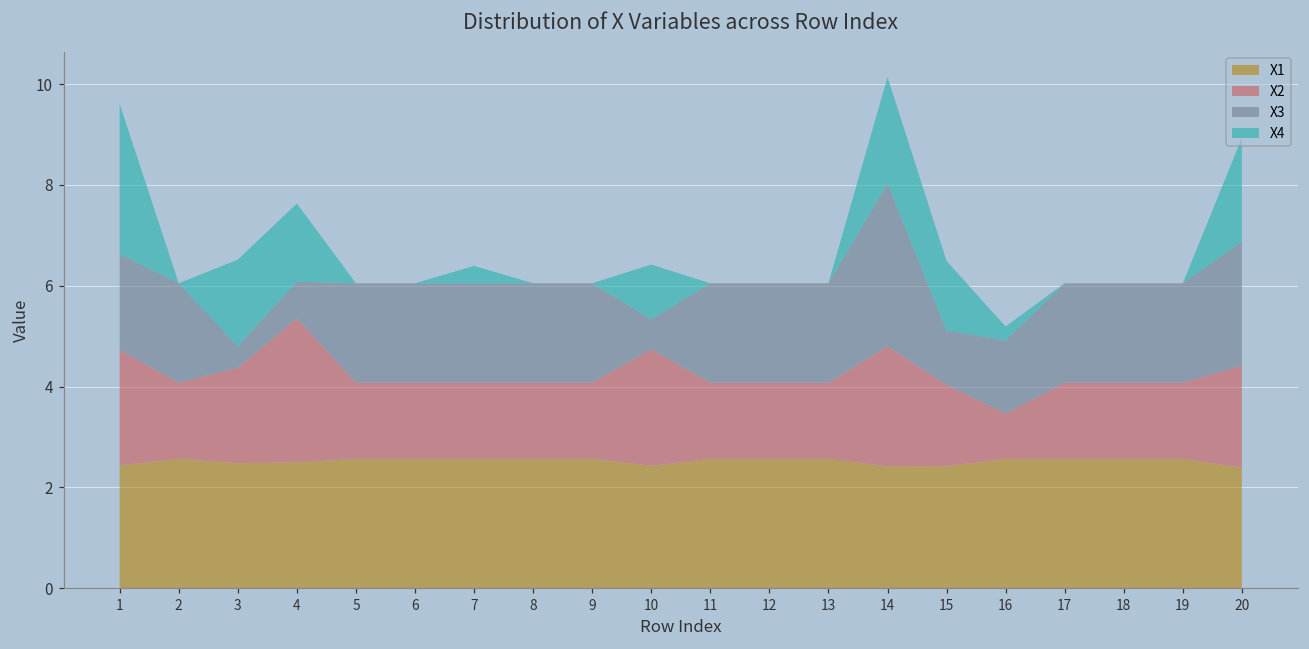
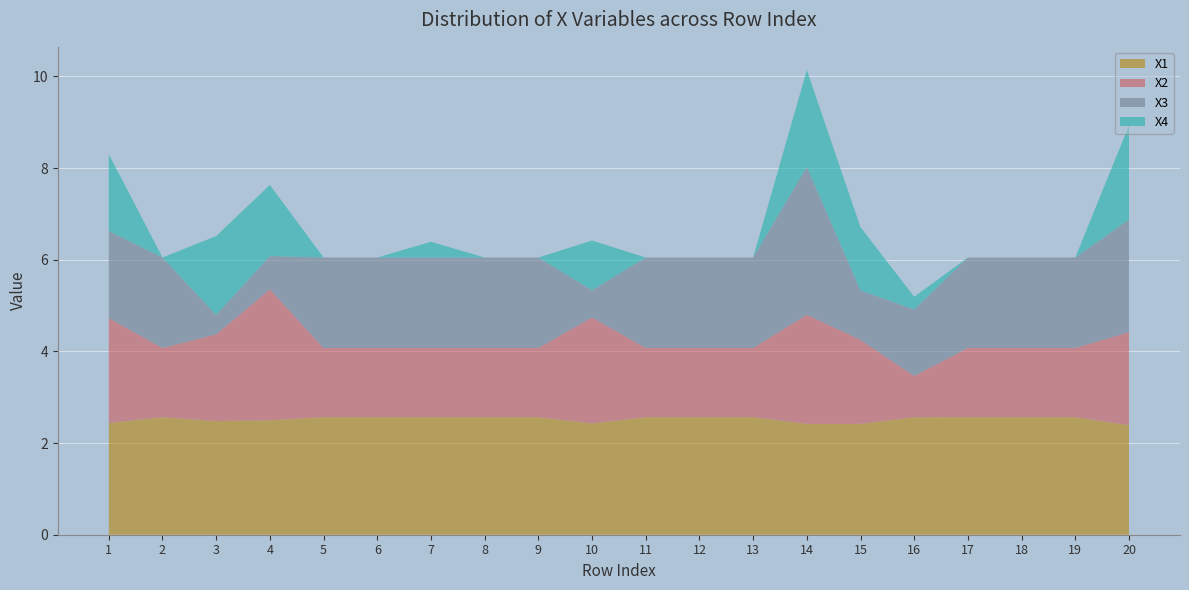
X4, 1: 3.0 -> 1.7
X2, 15: 1.6 -> 1.8
